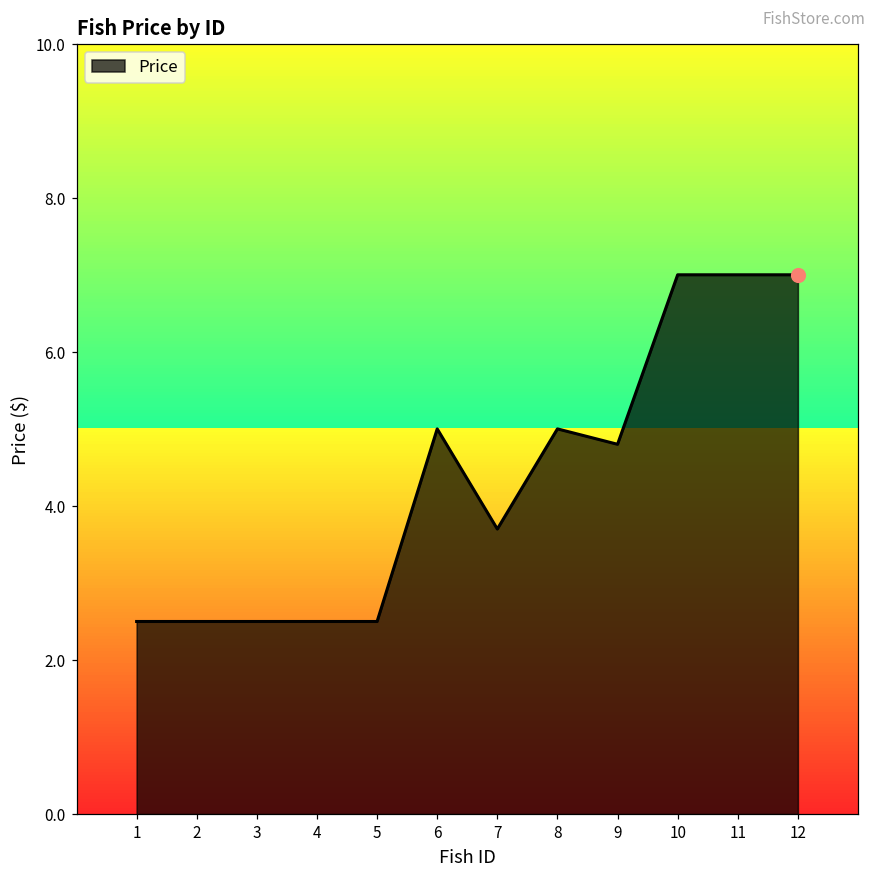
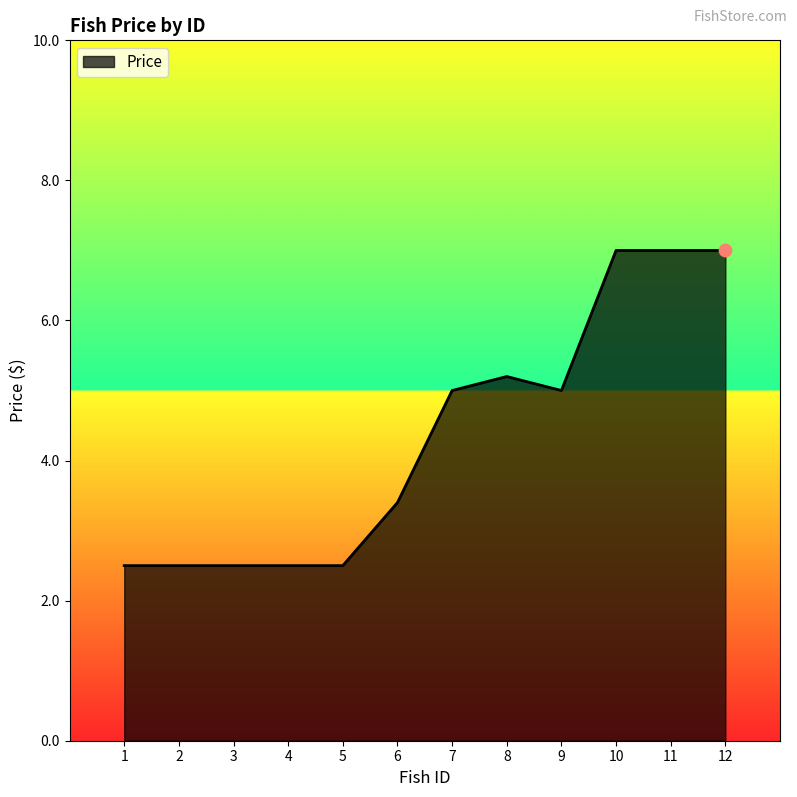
Price, 6: 5.0 -> 3.4
Price, 7: 3.7 -> 5.0
Price, 8: 5.0 -> 5.2
Price, 9: 4.8 -> 5.0
